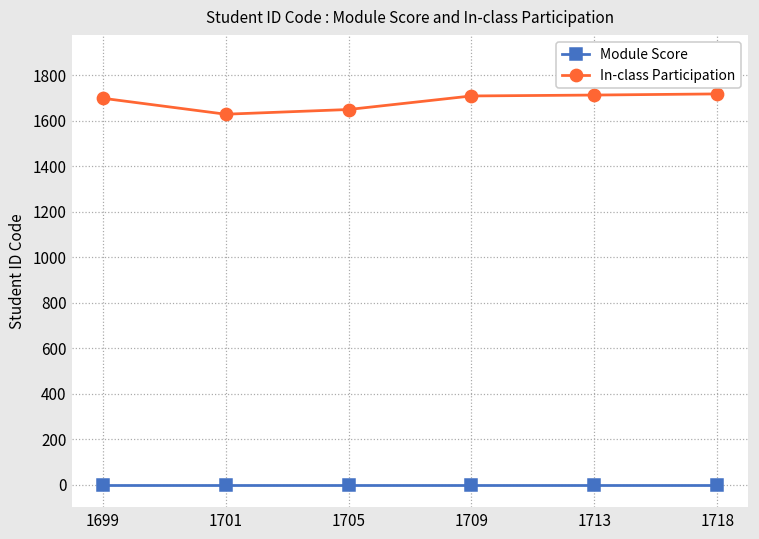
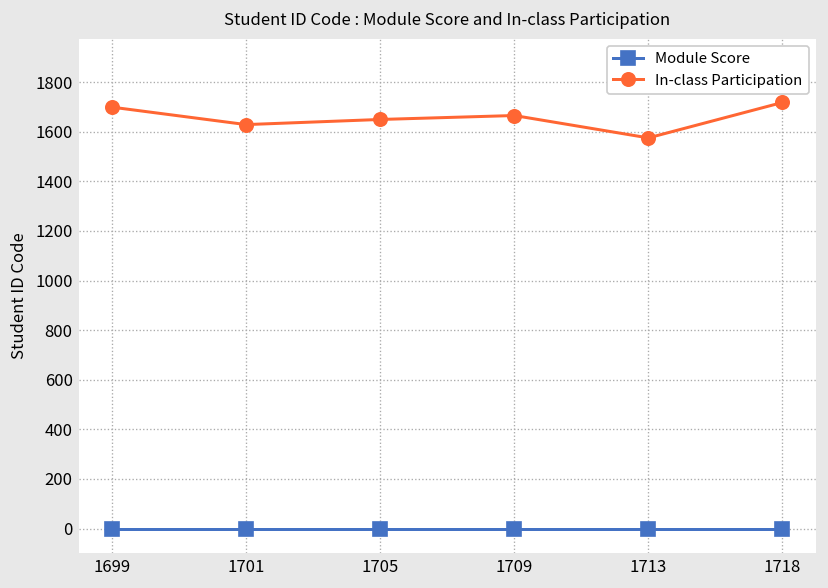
In-class Participation, 1709: 1710 -> 1670
In-class Participation, 1713: 1710 -> 1580
